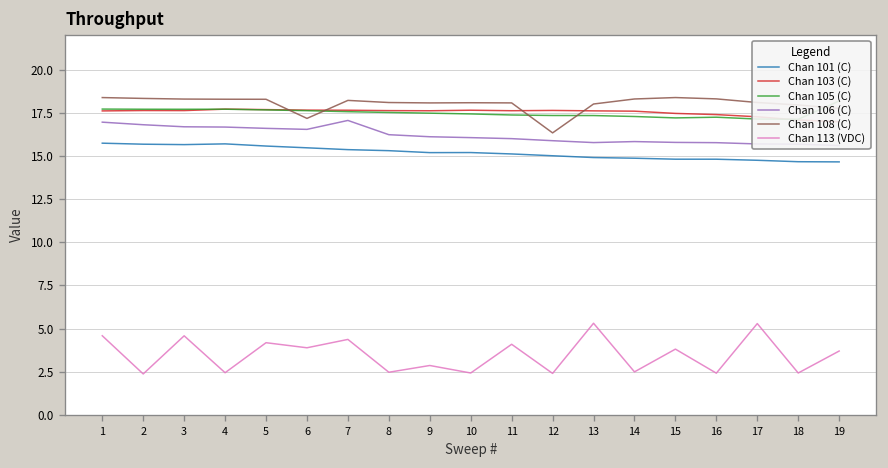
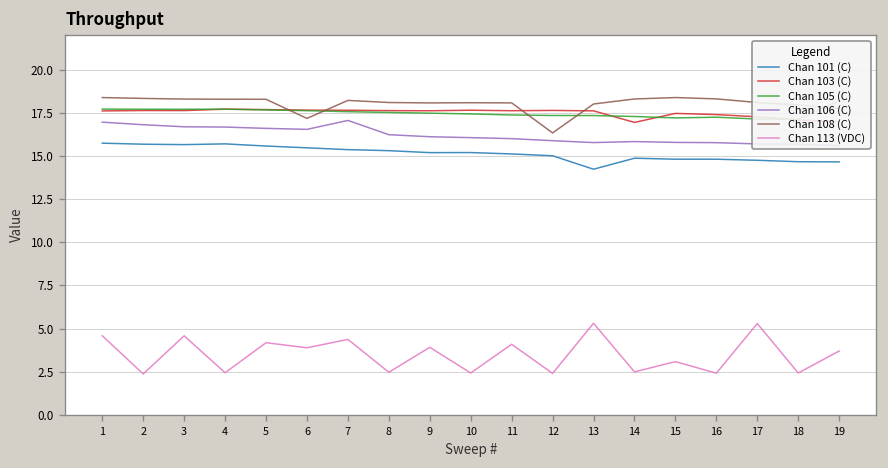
Chan 113 (VDC), 9: 2.9 -> 3.9
Chan 101 (C), 13: 14.9 -> 14.2
Chan 103 (C), 14: 17.6 -> 16.9
Chan 113 (VDC), 15: 3.8 -> 3.1
